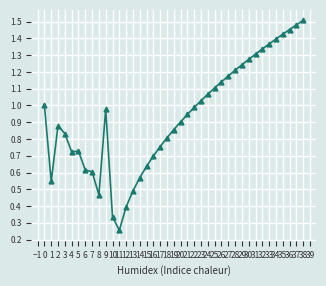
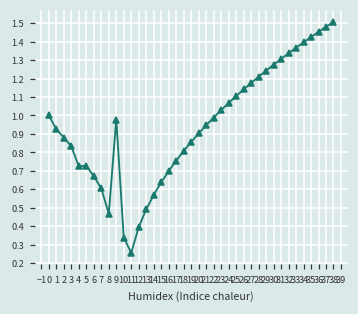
1: 0.55 -> 0.93
6: 0.62 -> 0.67
